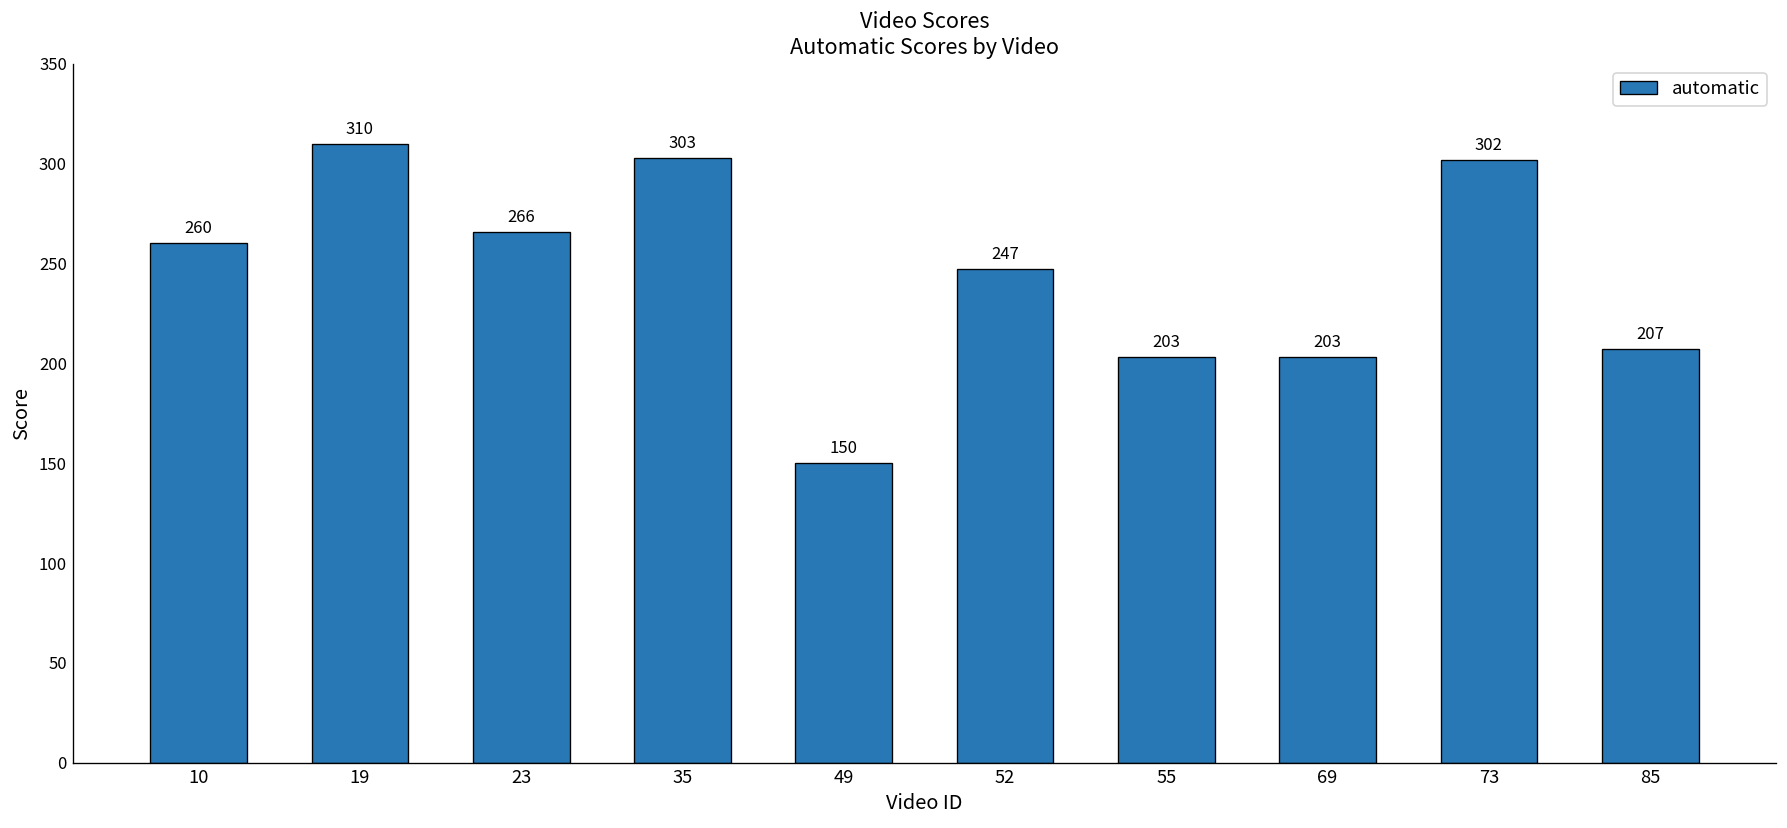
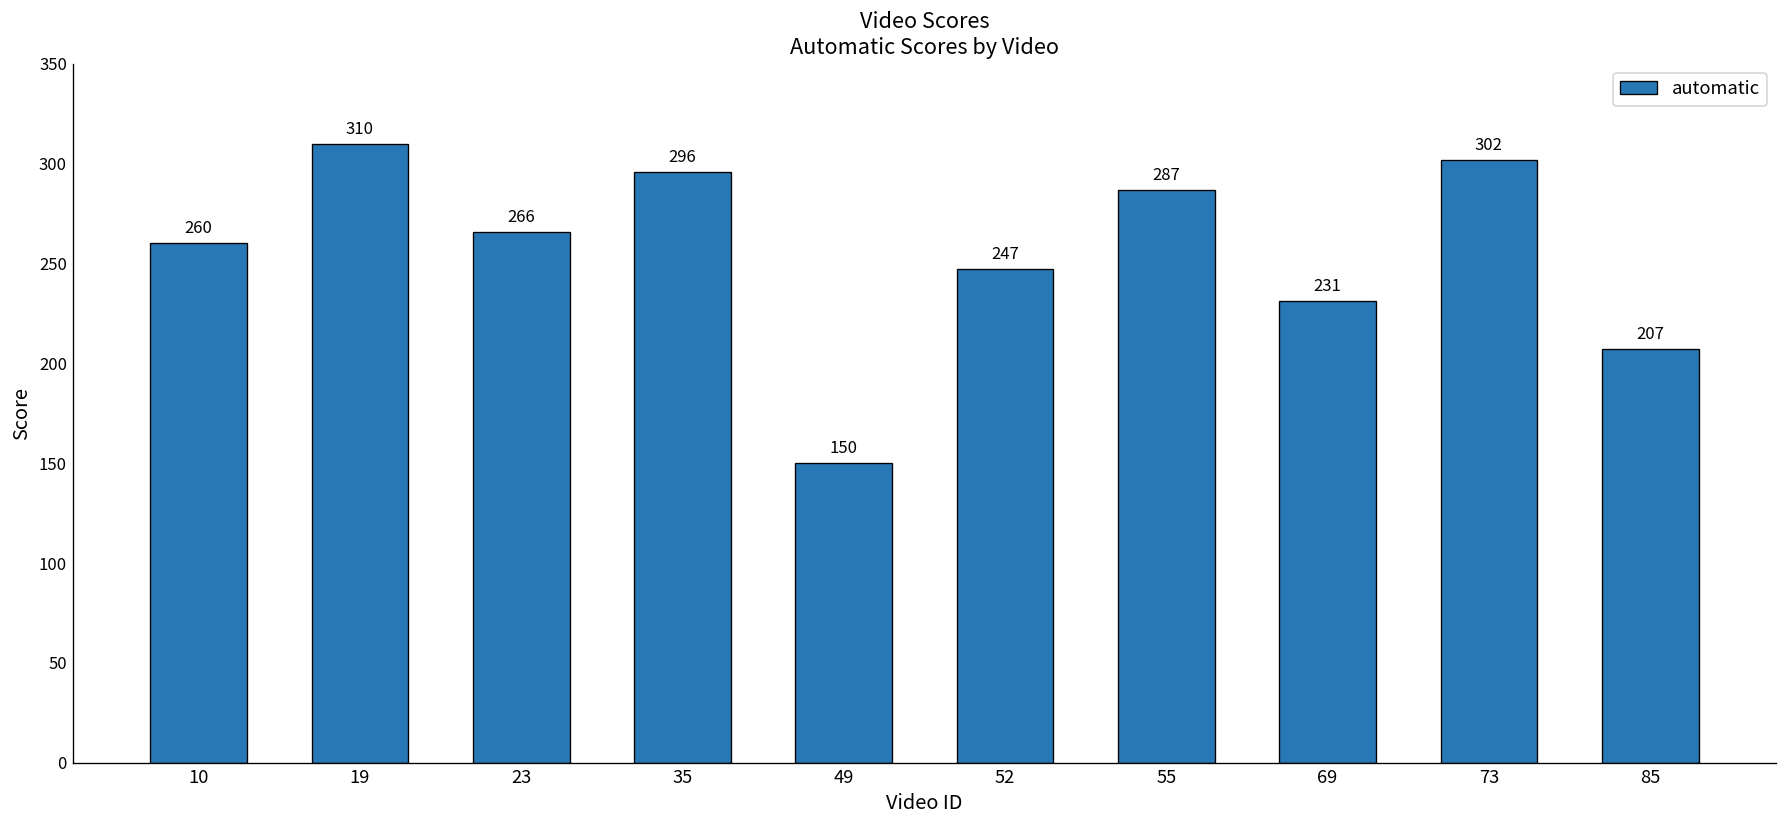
35: 303 -> 296
55: 203 -> 287
69: 203 -> 231
